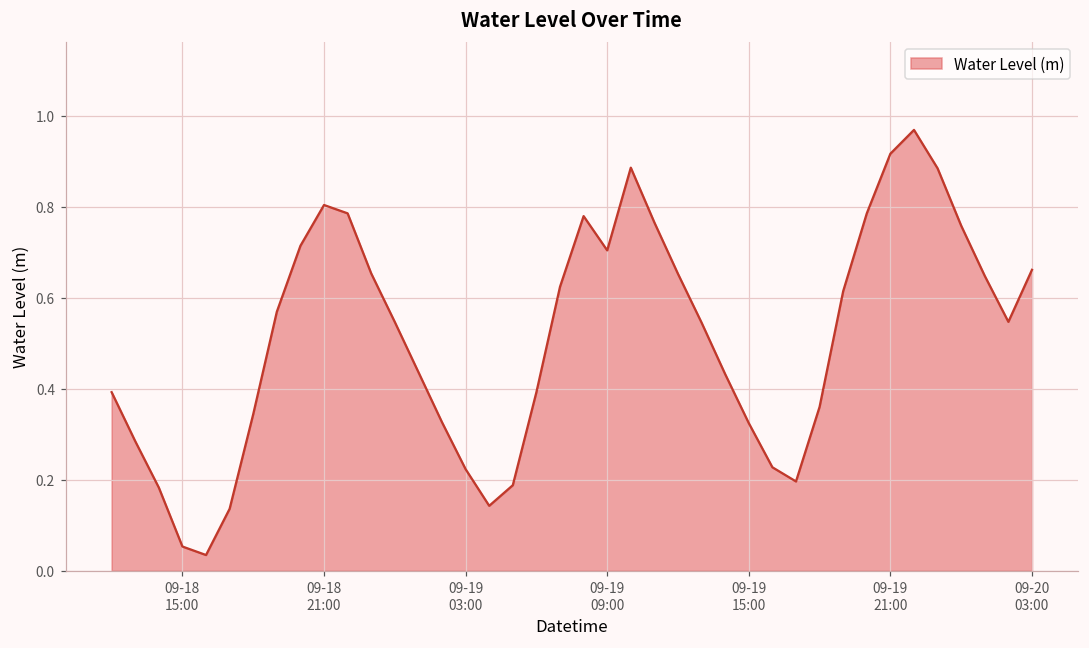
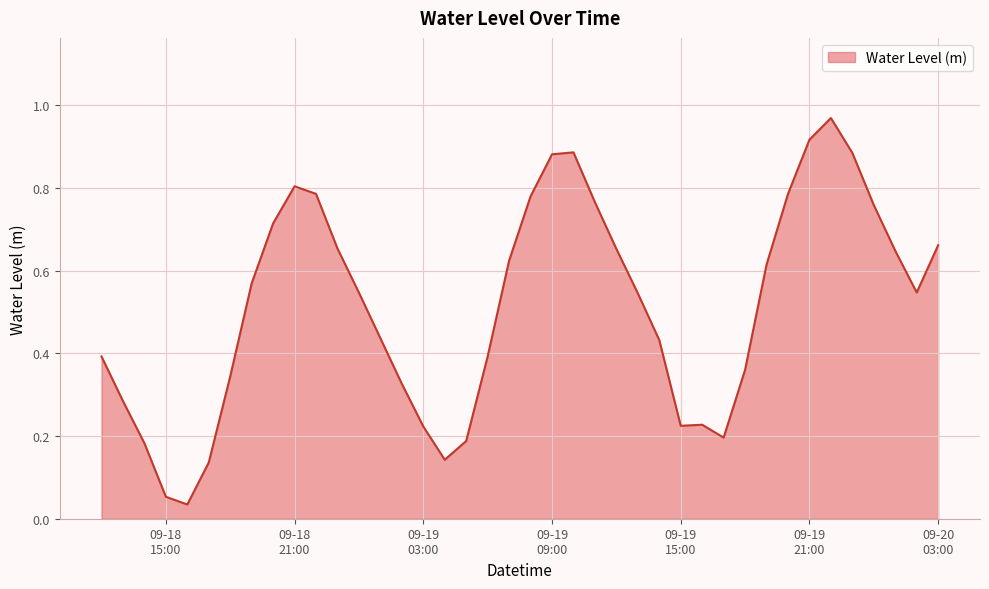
09-19 09:00: 0.70 -> 0.88
09-19 15:00: 0.32 -> 0.22
